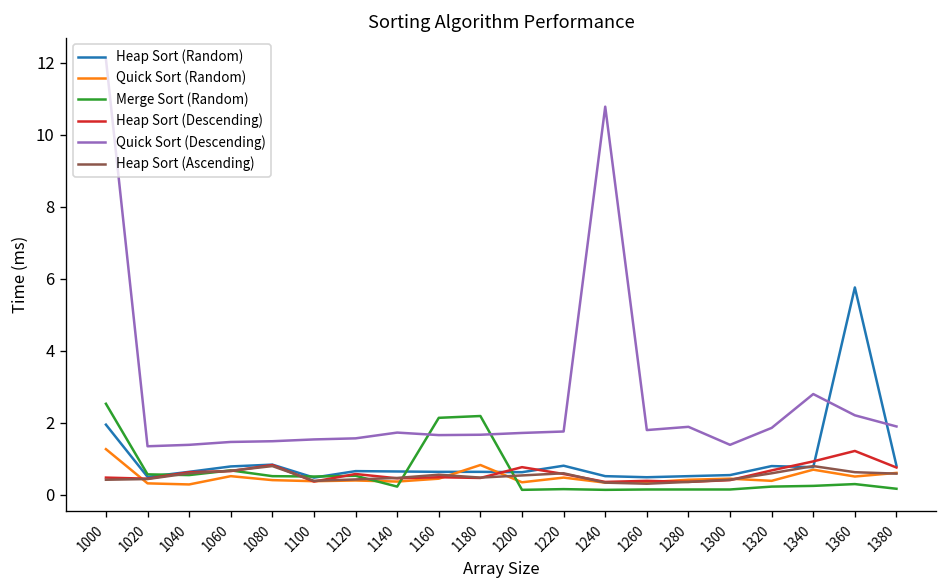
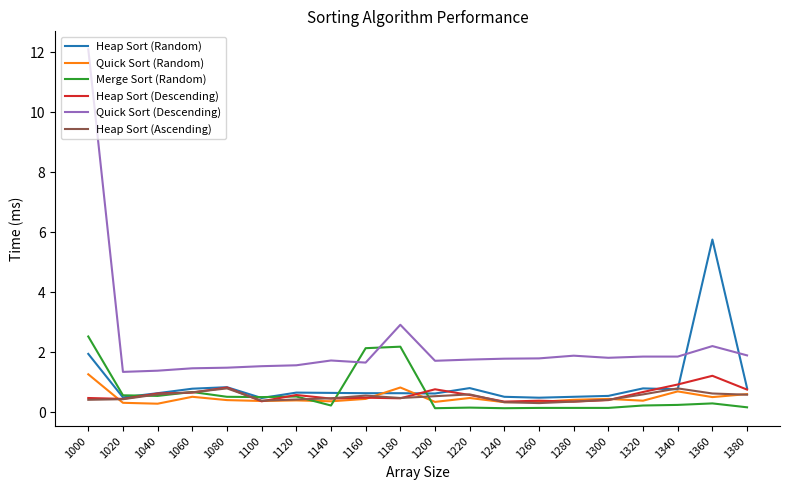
Quick Sort (Descending), 1180: 1.7 -> 2.9
Quick Sort (Descending), 1240: 10.8 -> 1.8
Quick Sort (Descending), 1300: 1.4 -> 1.8
Quick Sort (Descending), 1340: 2.8 -> 1.9
